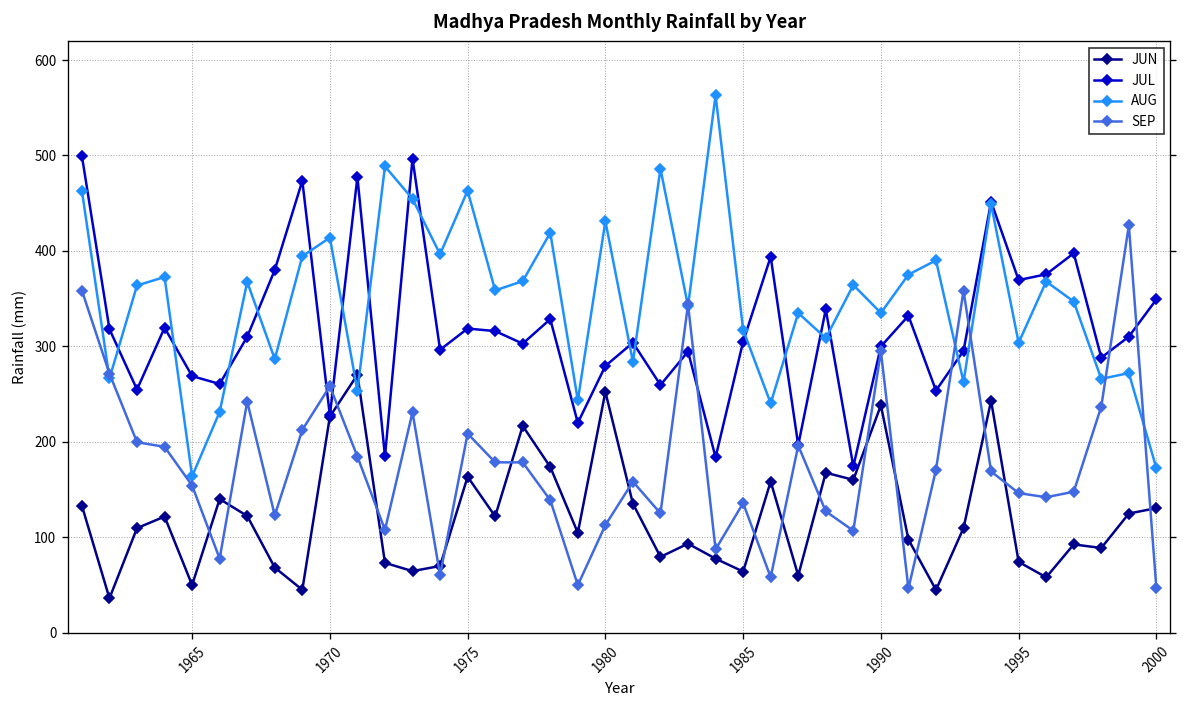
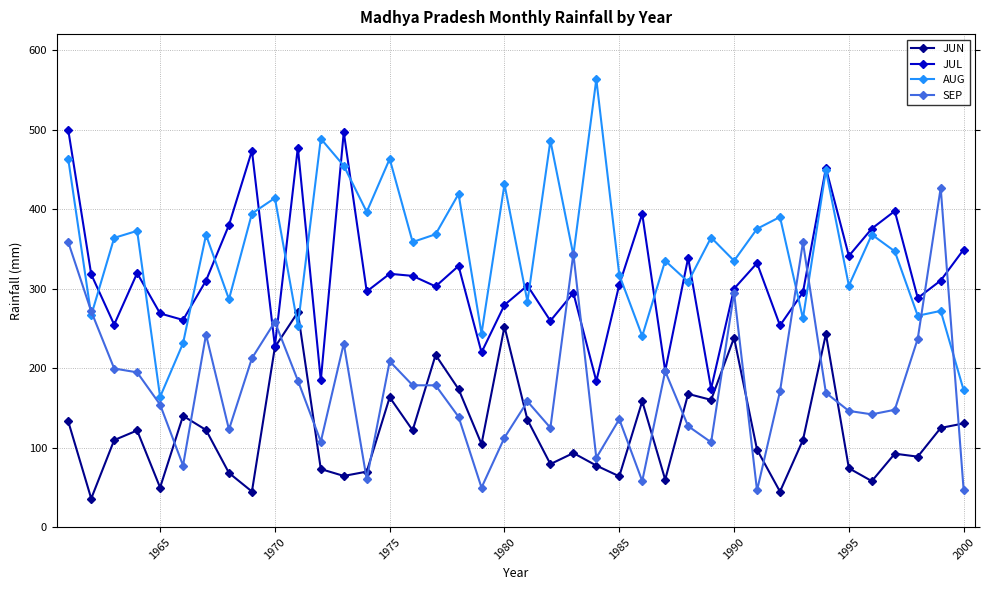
JUL, 1995: 370 -> 340
